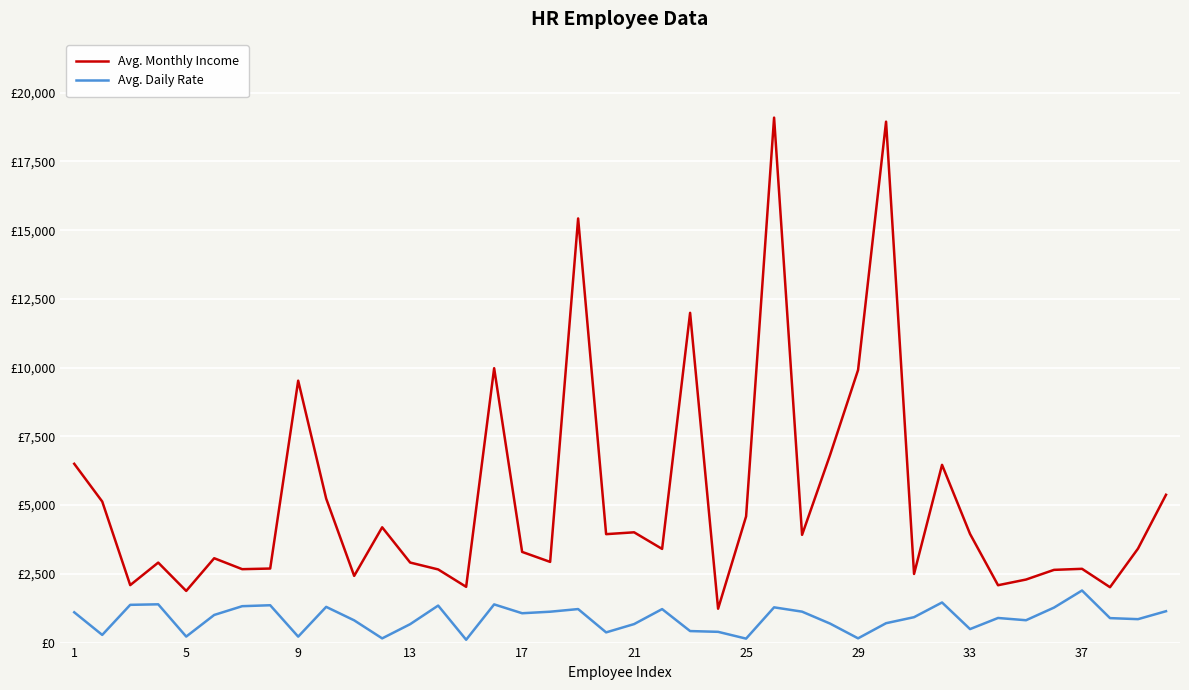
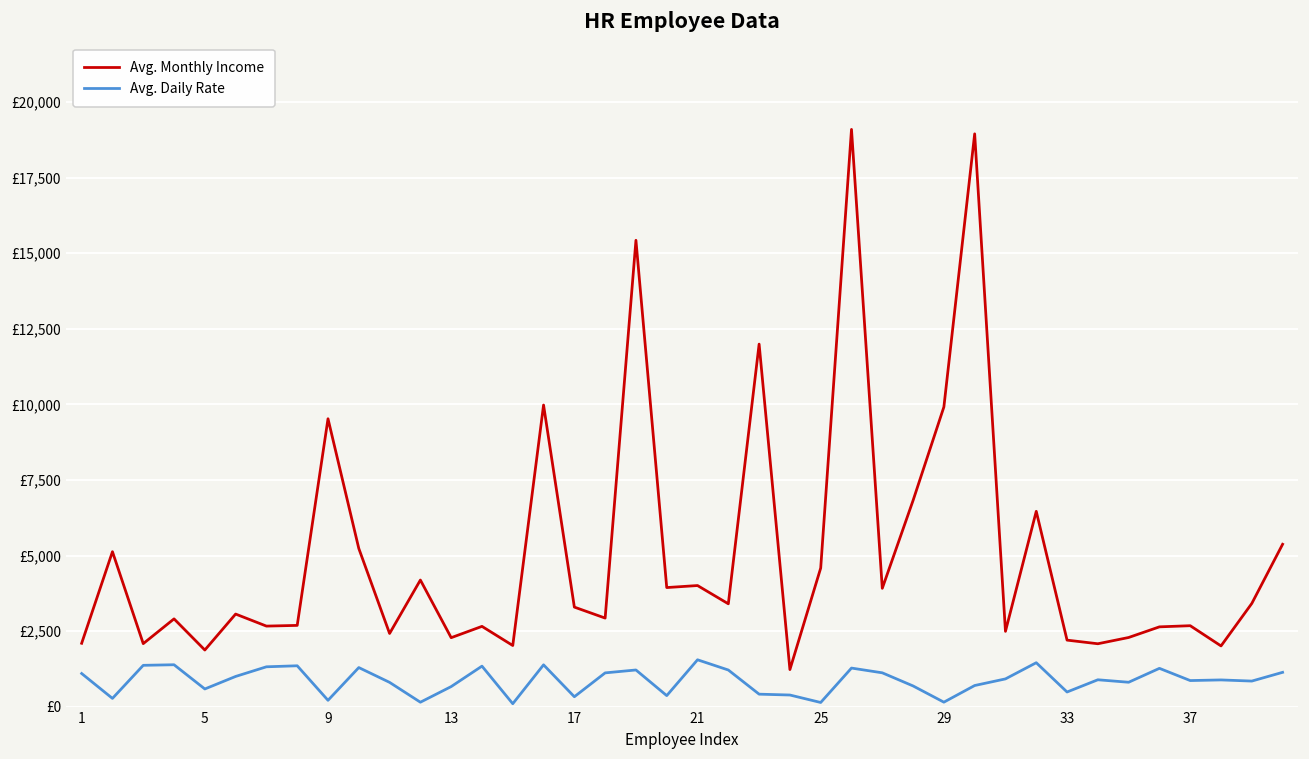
Avg. Monthly Income, 1: £6,500 -> £2,100
Avg. Daily Rate, 5: £200 -> £600
Avg. Monthly Income, 13: £2,900 -> £2,300
Avg. Daily Rate, 17: £1,100 -> £300
Avg. Daily Rate, 21: £700 -> £1,600
Avg. Monthly Income, 33: £4,000 -> £2,200
Avg. Daily Rate, 37: £1,900 -> £900
